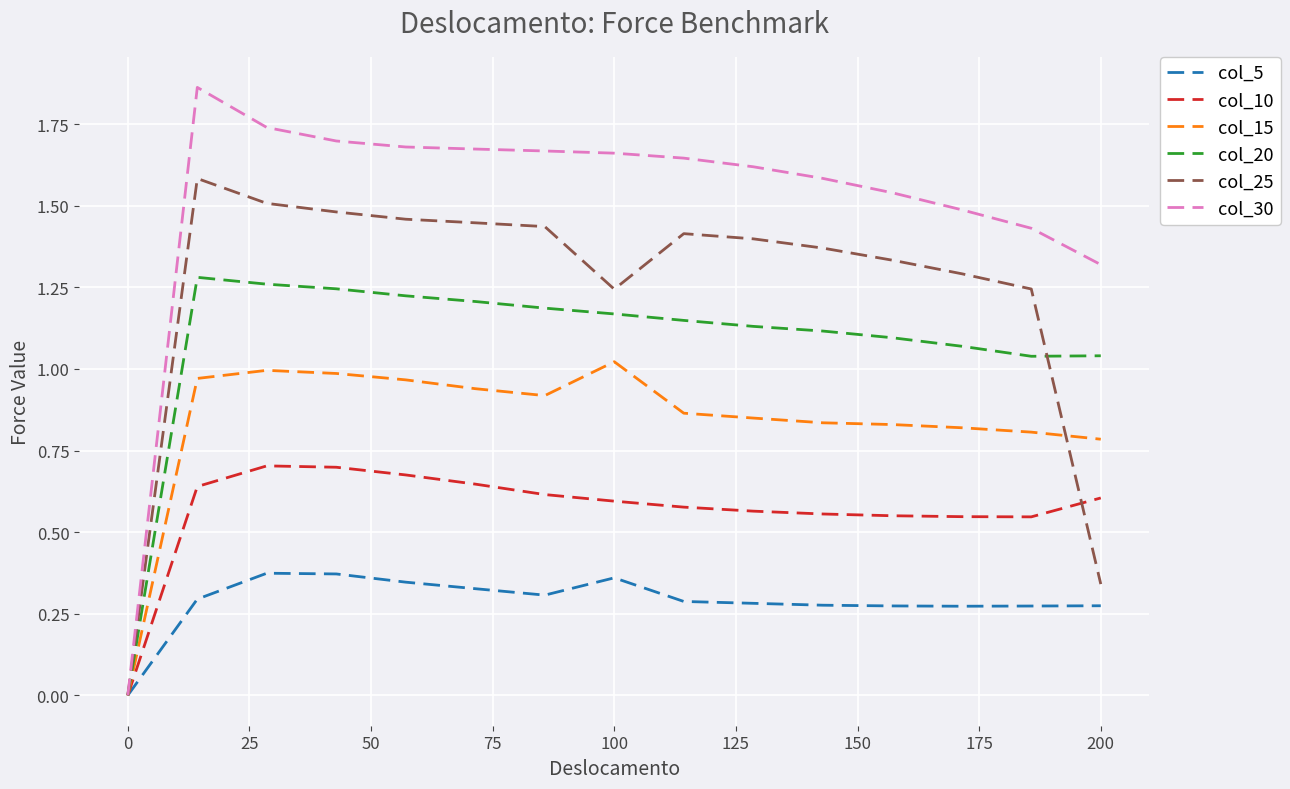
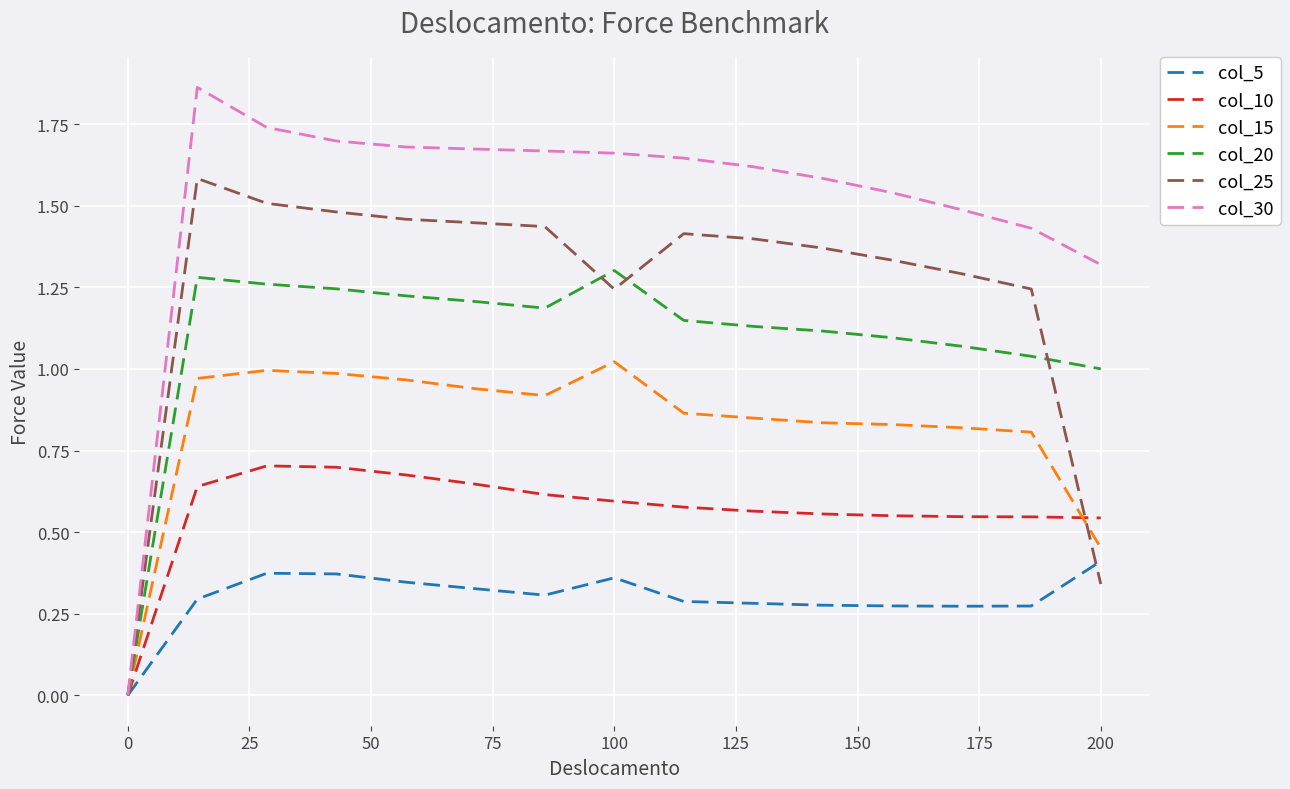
col_20, 100: 1.17 -> 1.30
col_5, 200: 0.27 -> 0.41
col_10, 200: 0.60 -> 0.54
col_15, 200: 0.78 -> 0.45
col_20, 200: 1.04 -> 1.00
